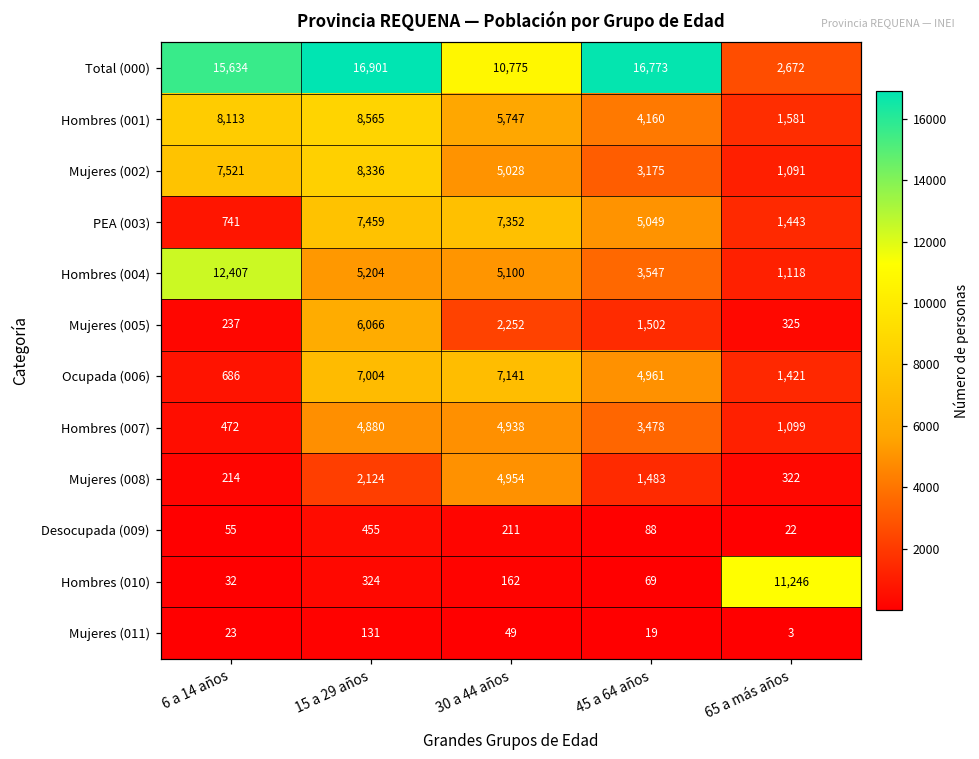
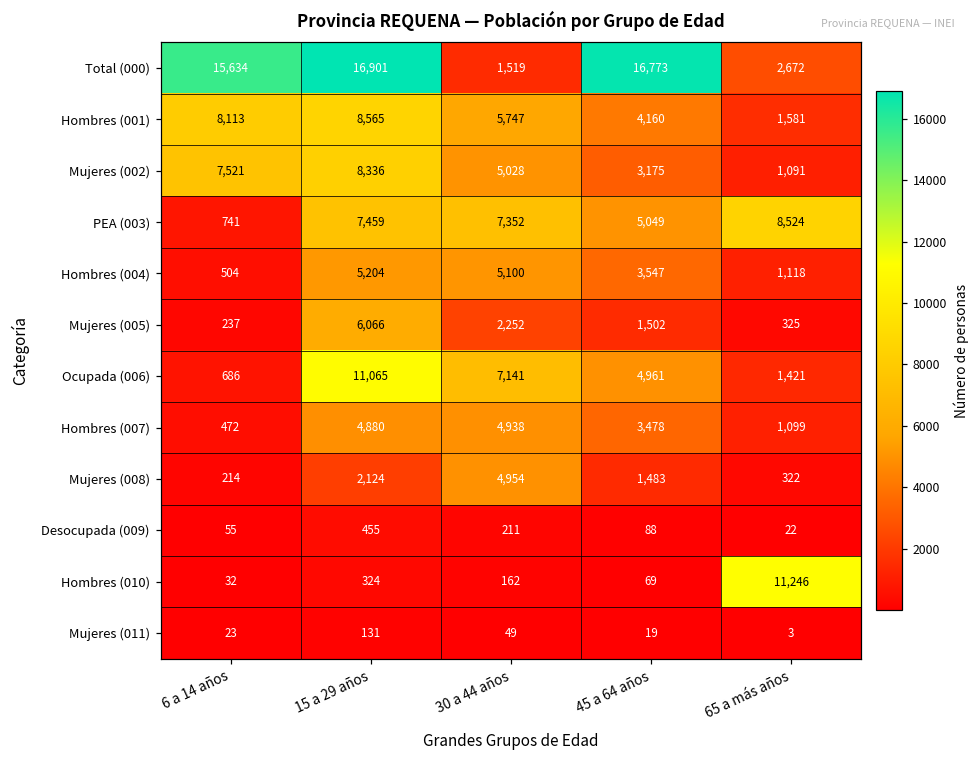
Total (000), 30 a 44 años: 10,775 -> 1,519
PEA (003), 65 a más años: 1,443 -> 8,524
Hombres (004), 6 a 14 años: 12,407 -> 504
Ocupada (006), 15 a 29 años: 7,004 -> 11,065
